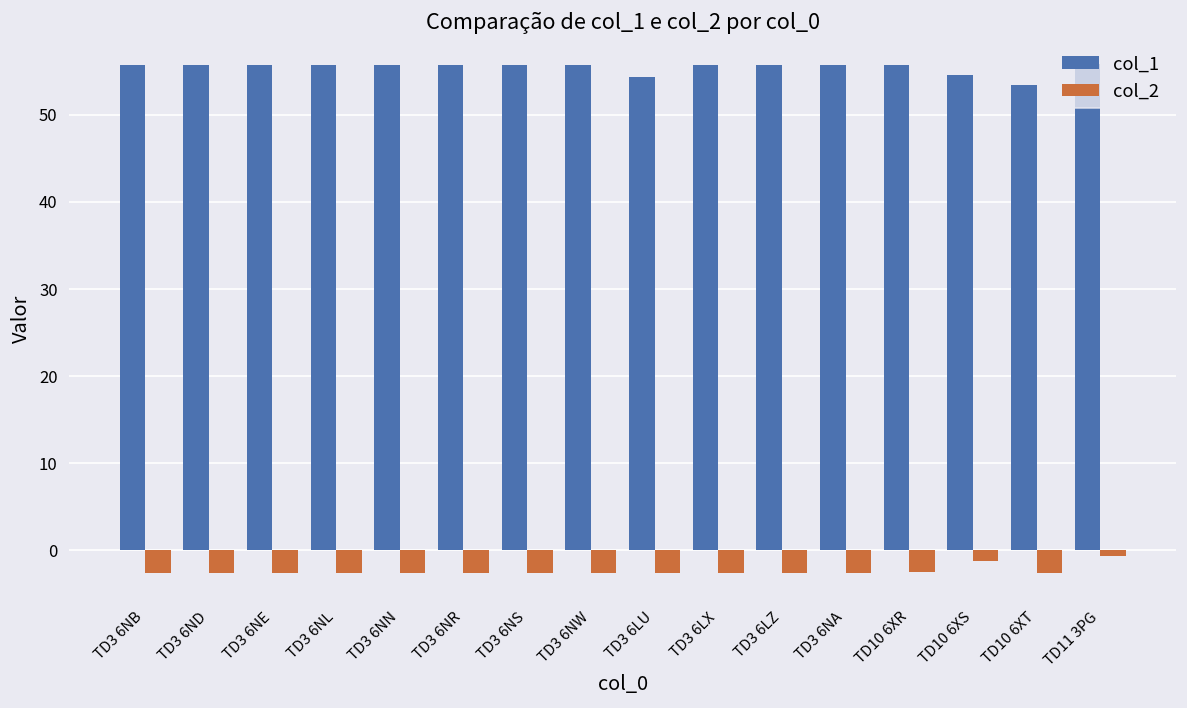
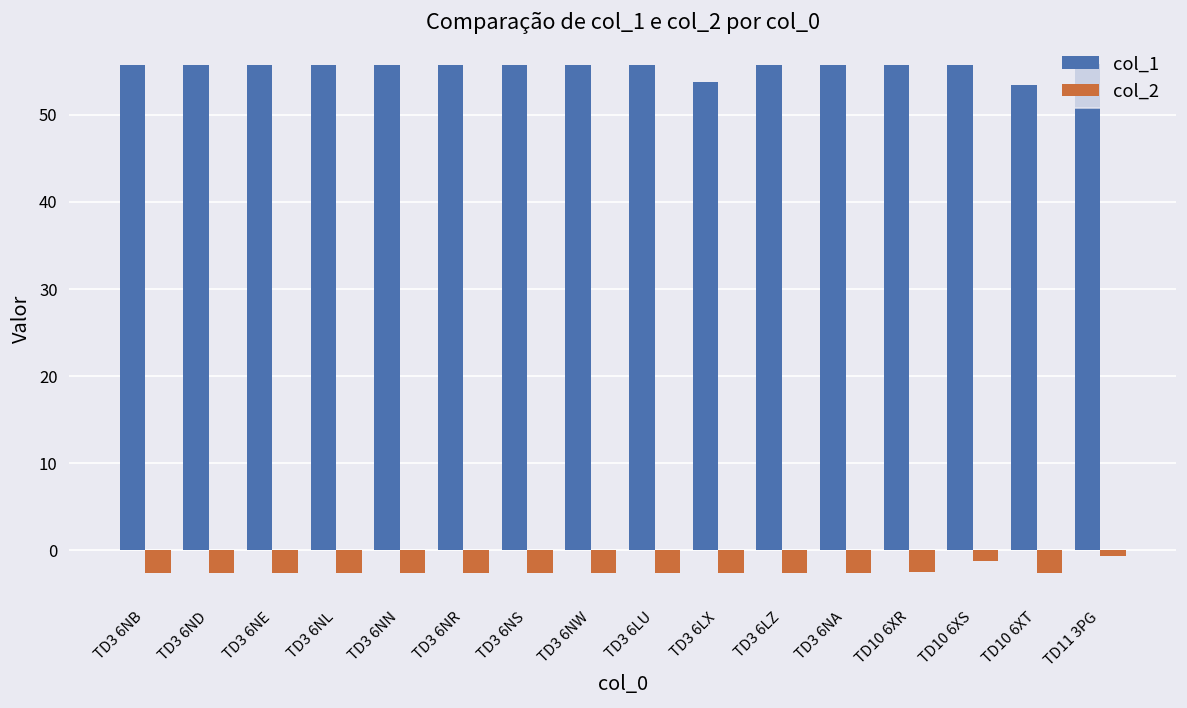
col_1, TD3 6LU: 54 -> 56
col_1, TD3 6LX: 56 -> 54
col_1, TD10 6XS: 55 -> 56
